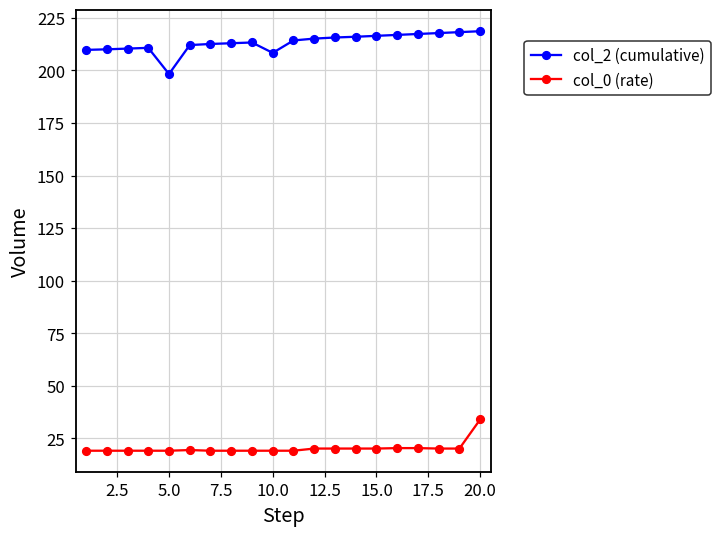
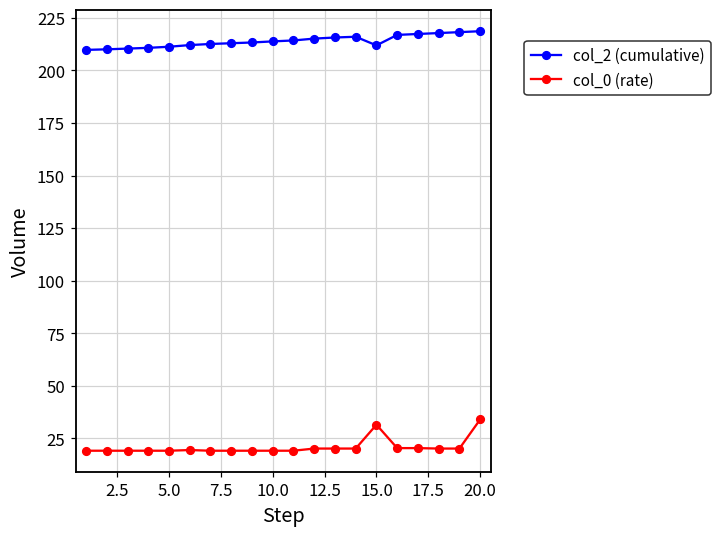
col_2 (cumulative), 5.0: 198 -> 211
col_2 (cumulative), 10.0: 208 -> 214
col_2 (cumulative), 15.0: 216 -> 212
col_0 (rate), 15.0: 20 -> 32
